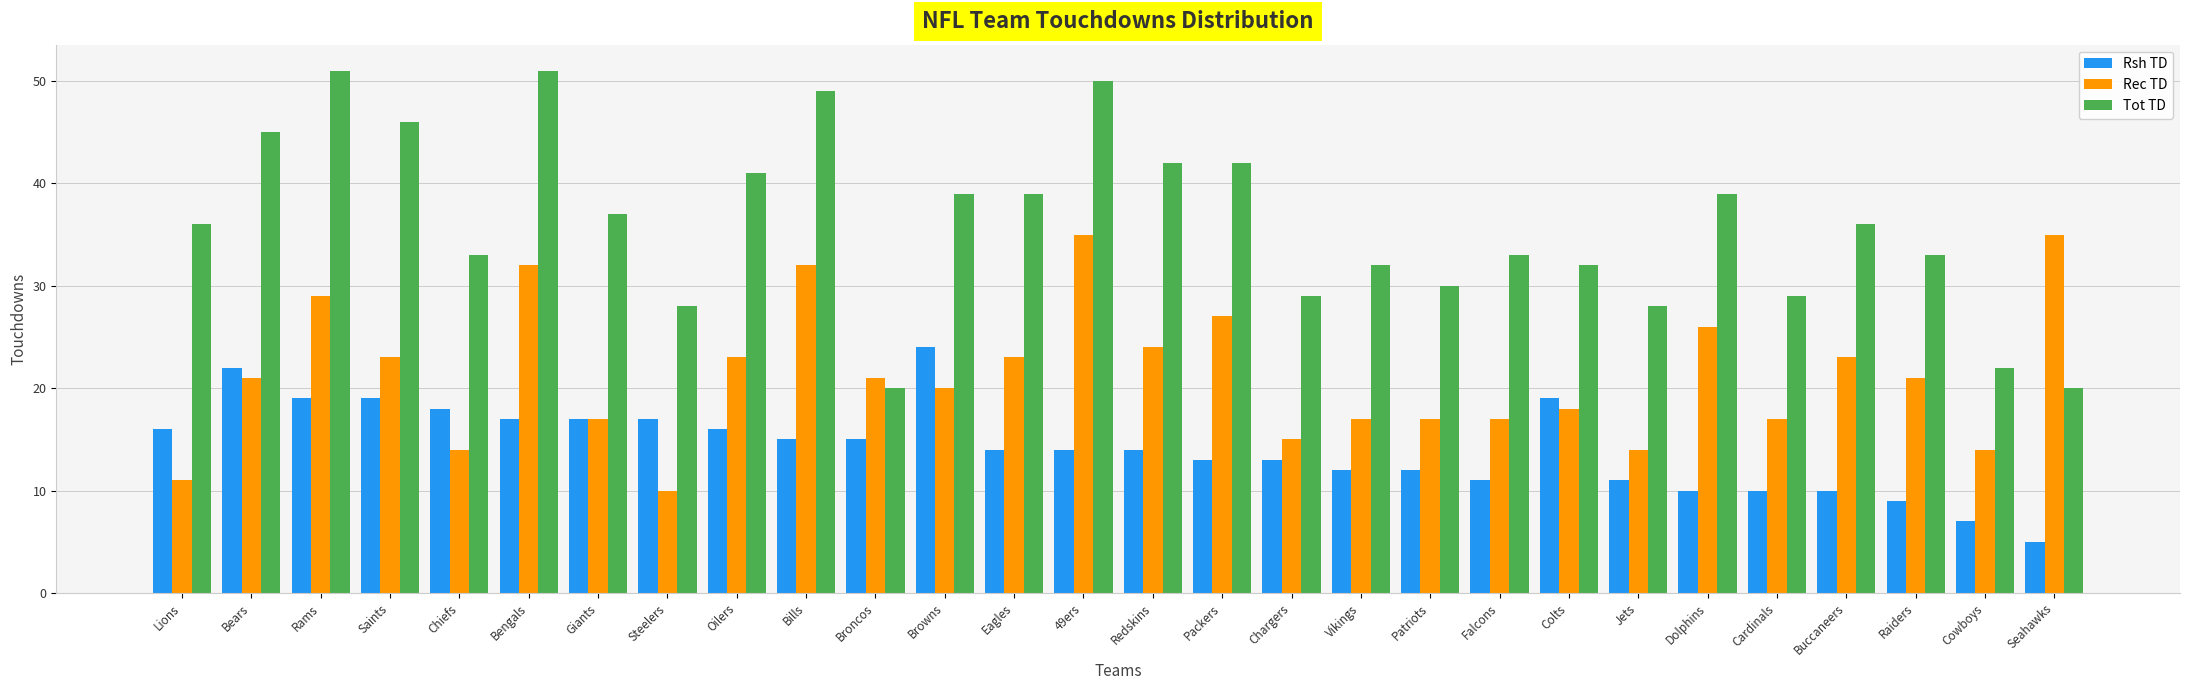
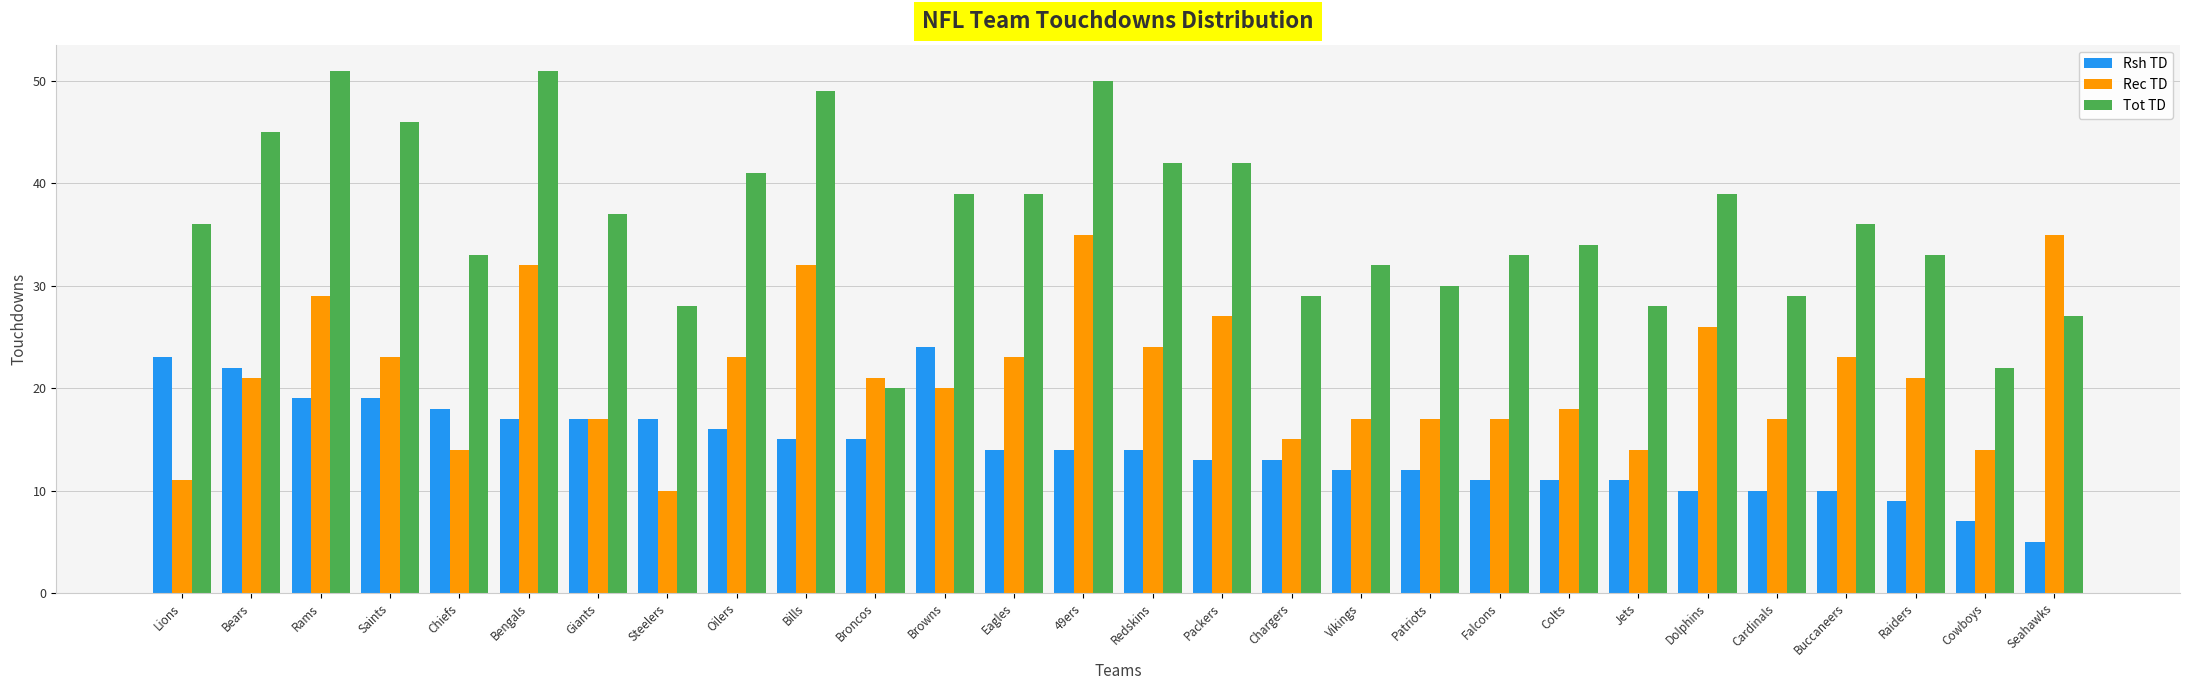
Rsh TD, Lions: 16 -> 23
Rsh TD, Colts: 19 -> 11
Tot TD, Colts: 32 -> 34
Tot TD, Seahawks: 20 -> 27
